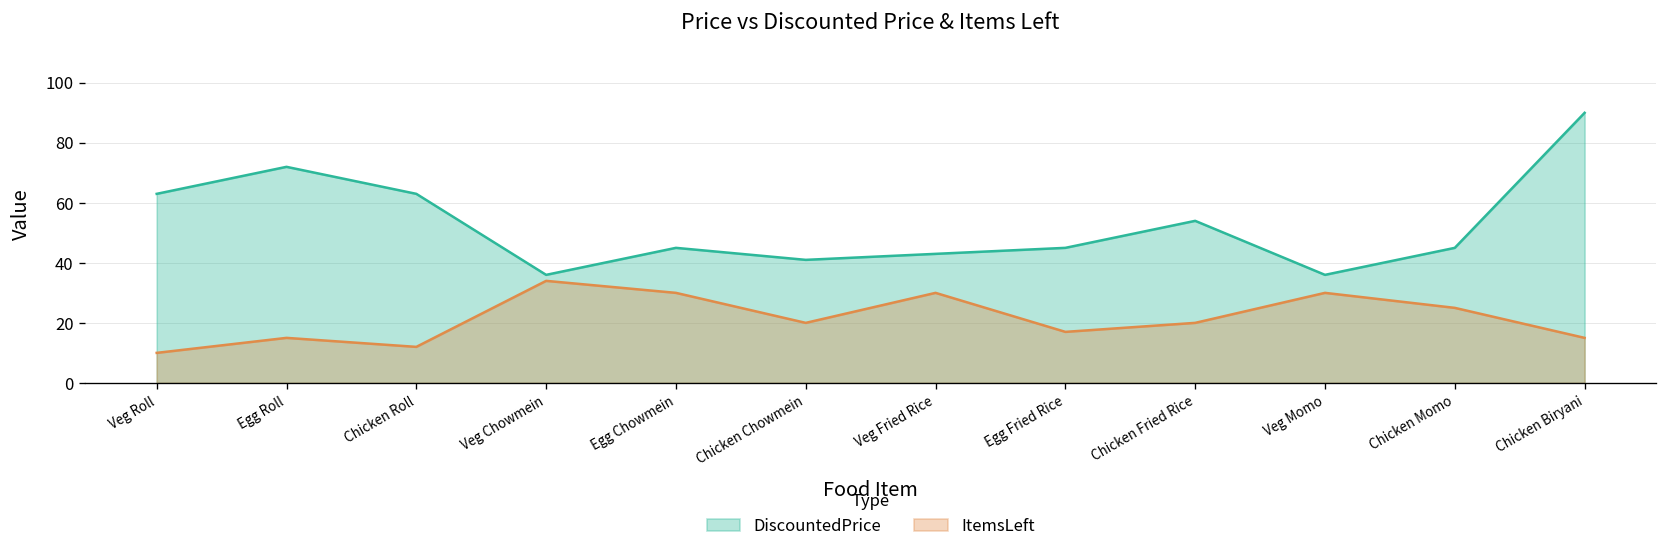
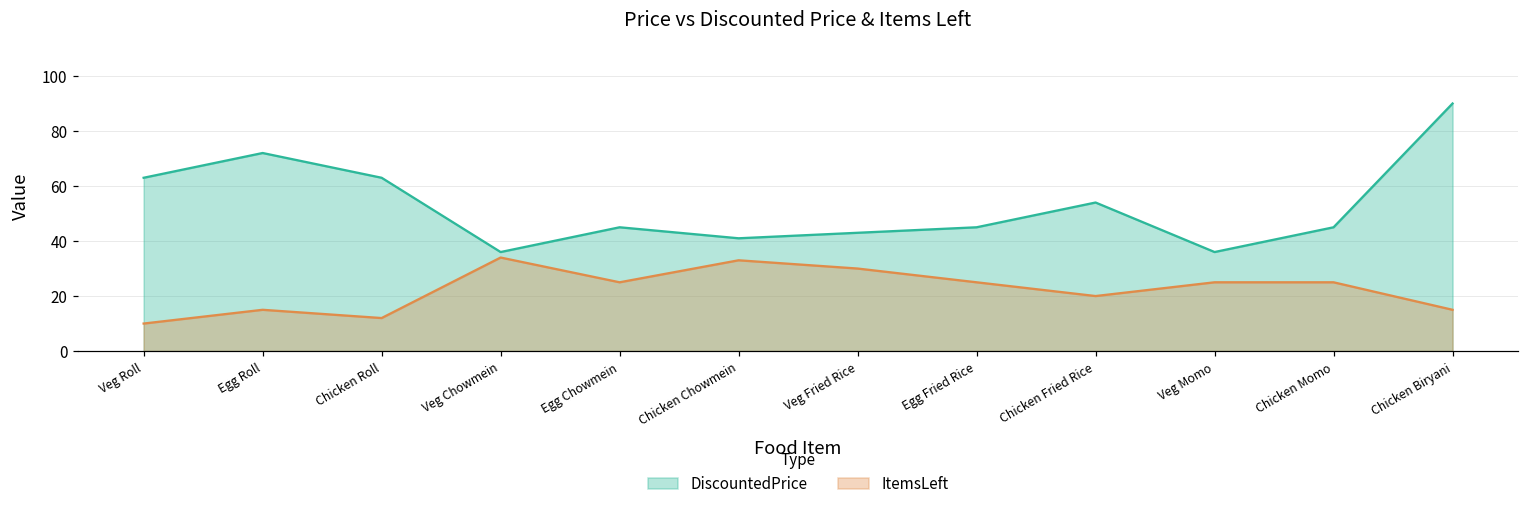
ItemsLeft, Egg Chowmein: 30 -> 25
ItemsLeft, Chicken Chowmein: 20 -> 33
ItemsLeft, Egg Fried Rice: 17 -> 25
ItemsLeft, Veg Momo: 30 -> 25
